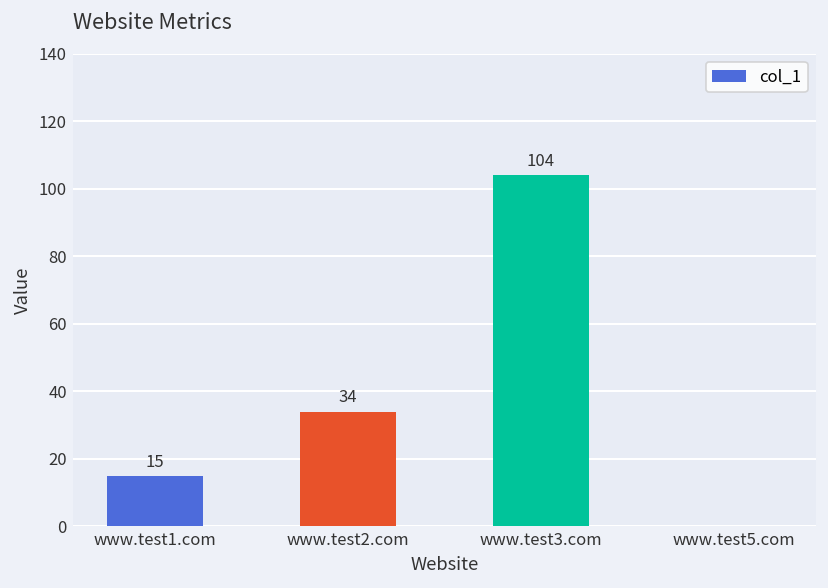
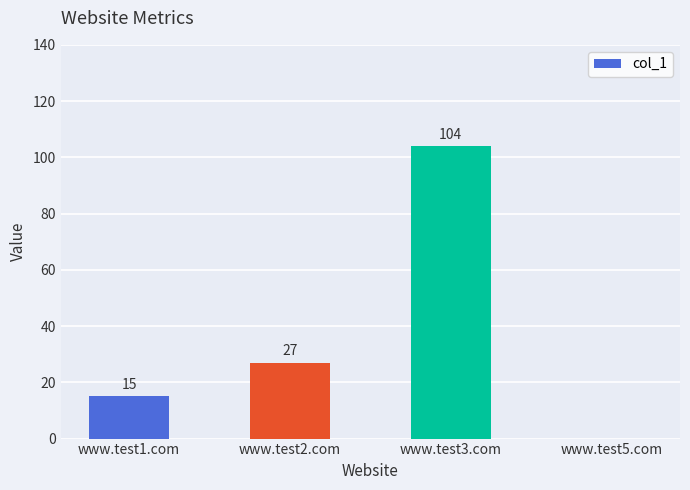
www.test2.com: 34 -> 27
